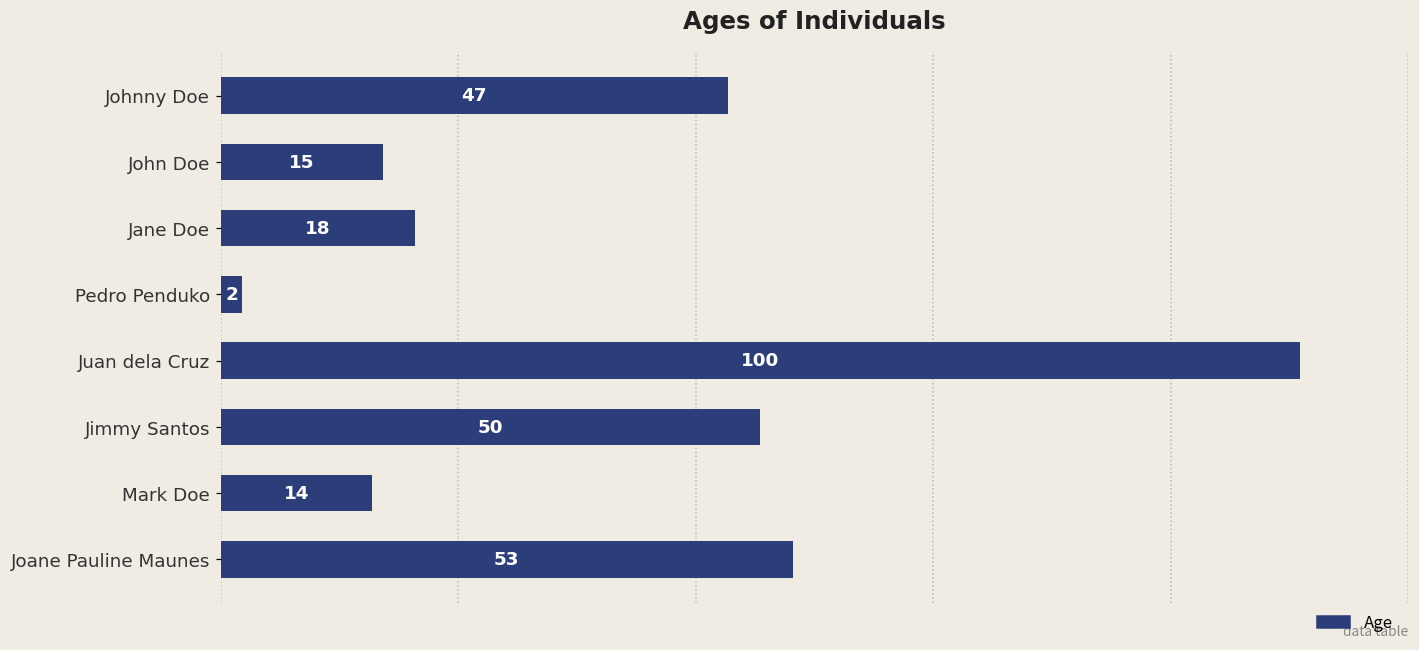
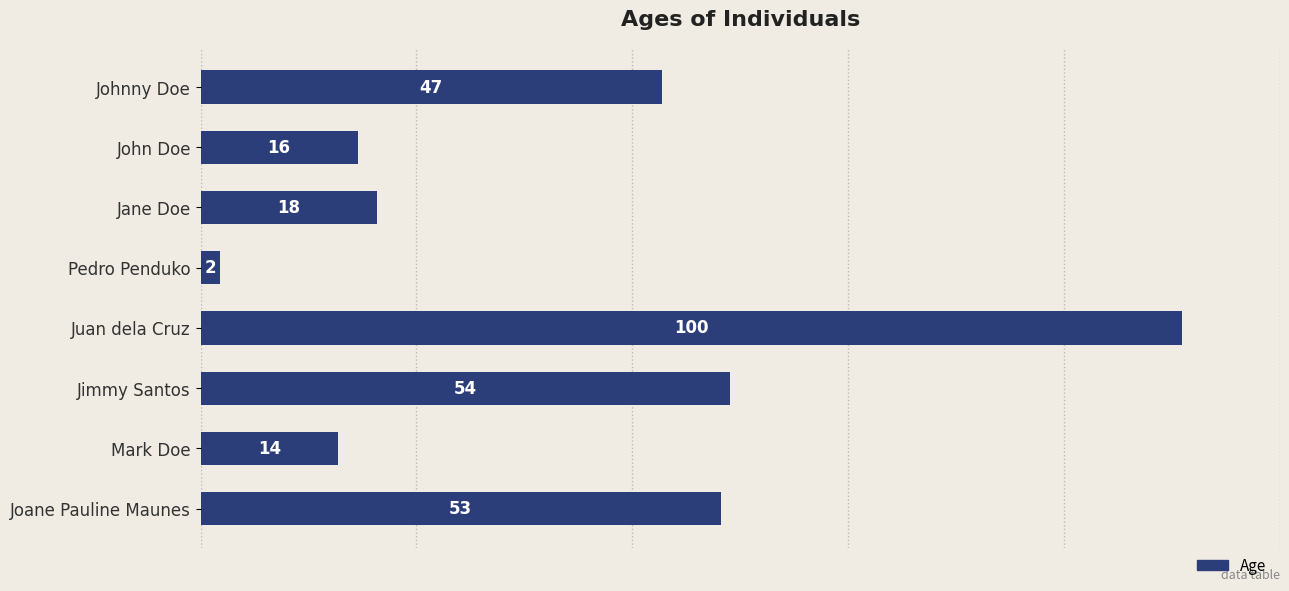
John Doe: 15 -> 16
Jimmy Santos: 50 -> 54
